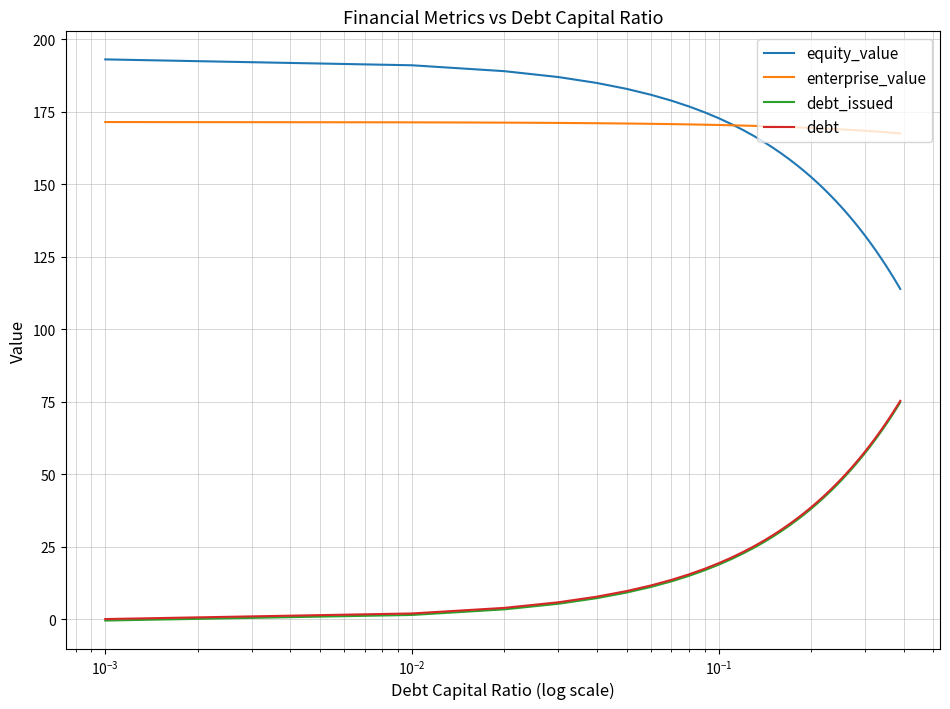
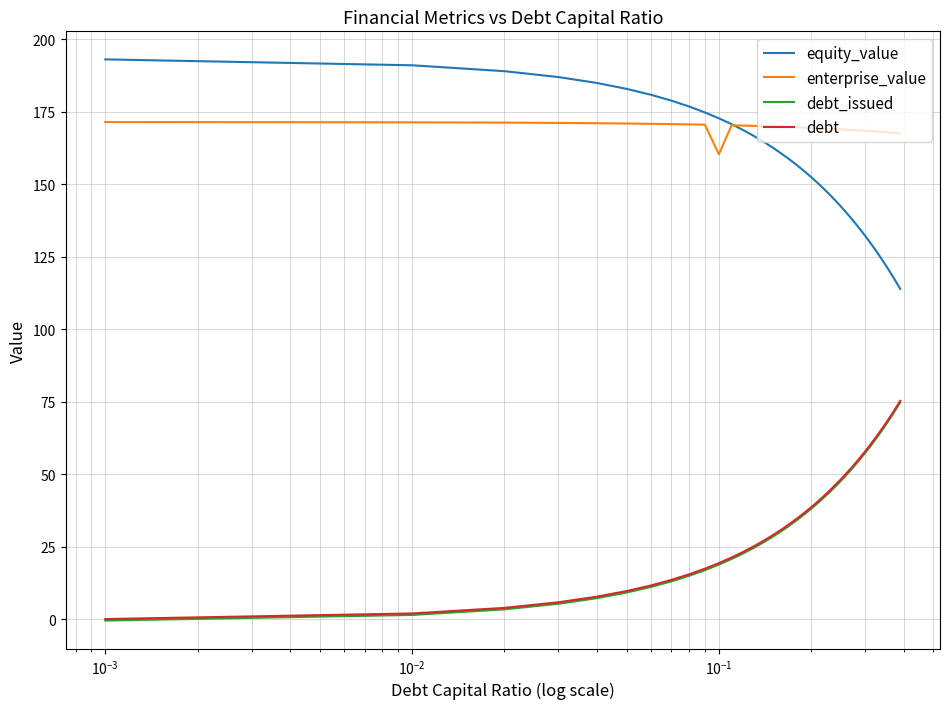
enterprise_value, 10^-1: 170 -> 160
